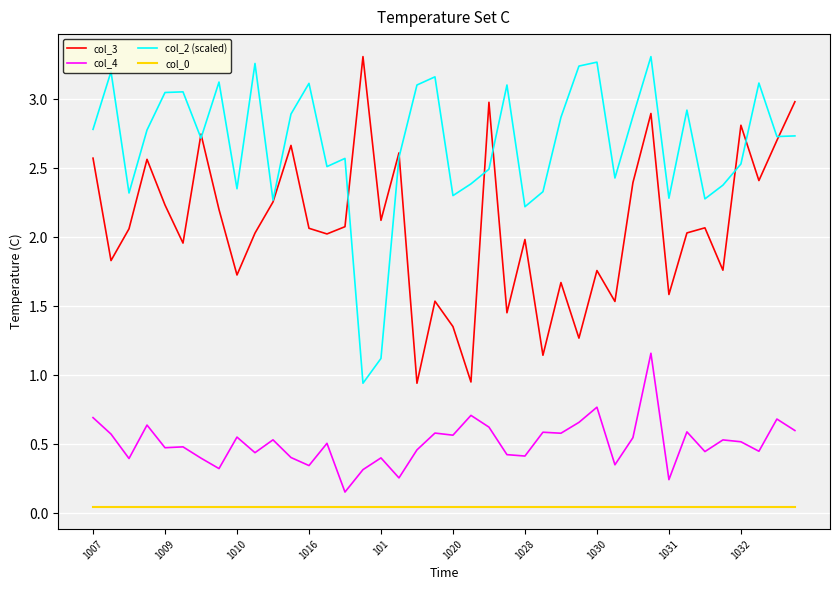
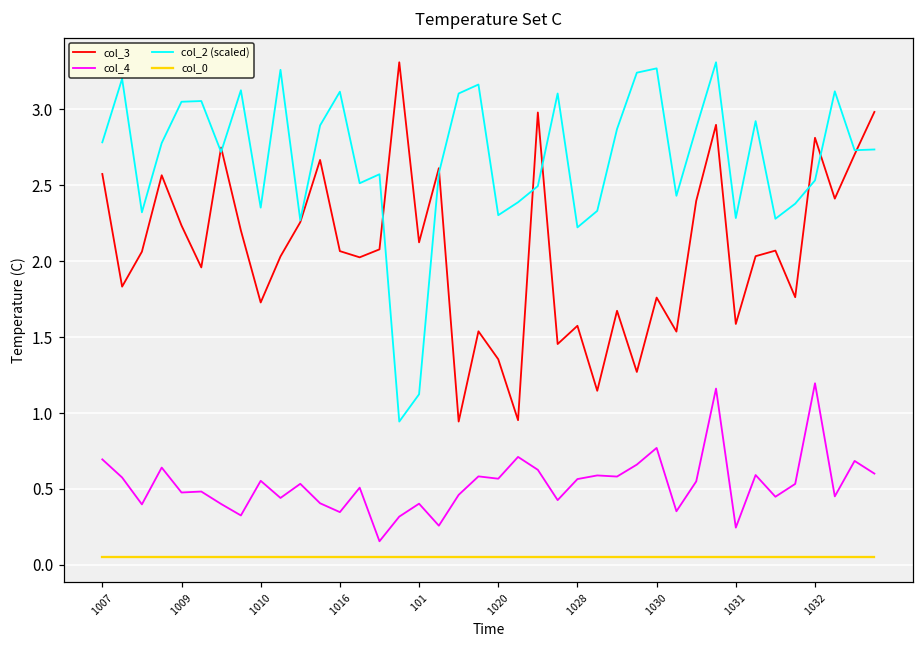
col_3, 1028: 1.99 -> 1.57
col_4, 1028: 0.42 -> 0.57
col_4, 1032: 0.52 -> 1.20
